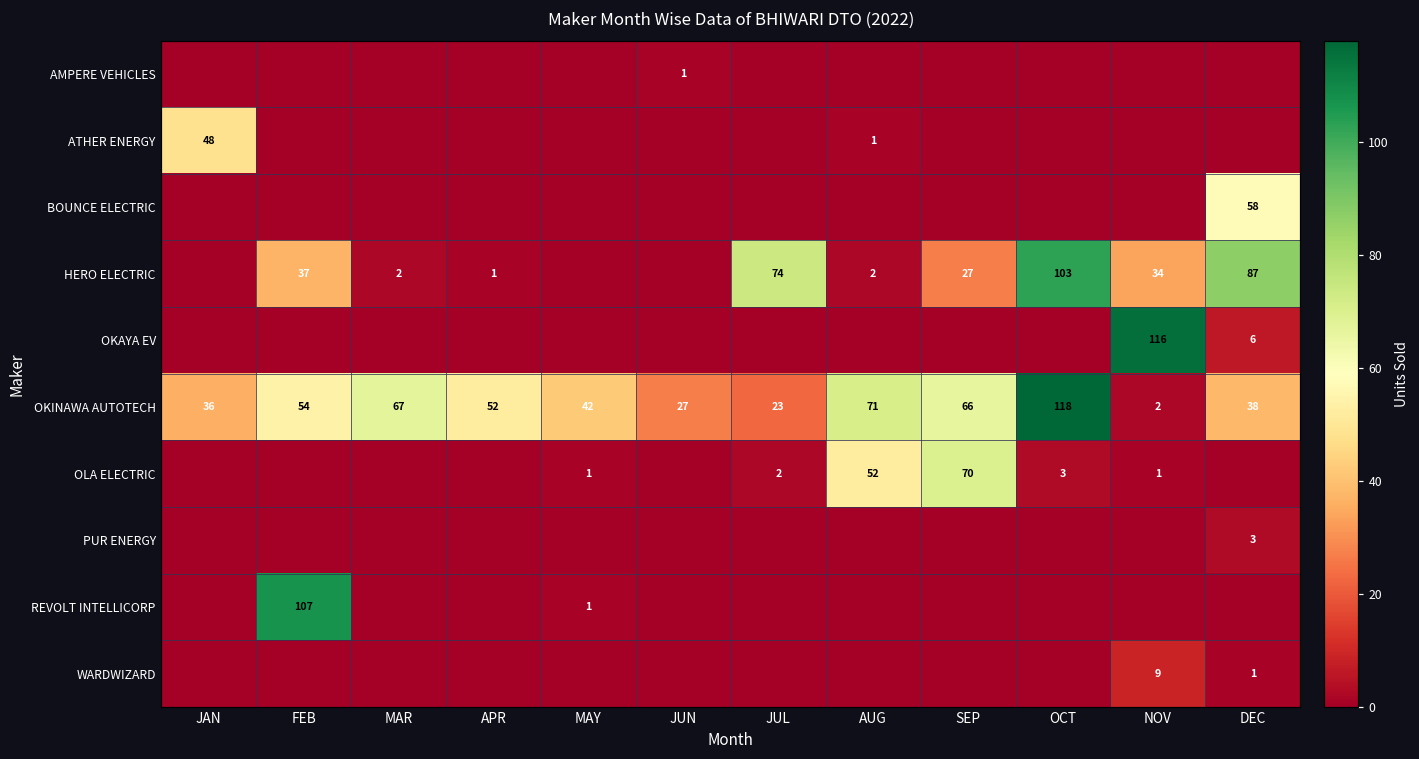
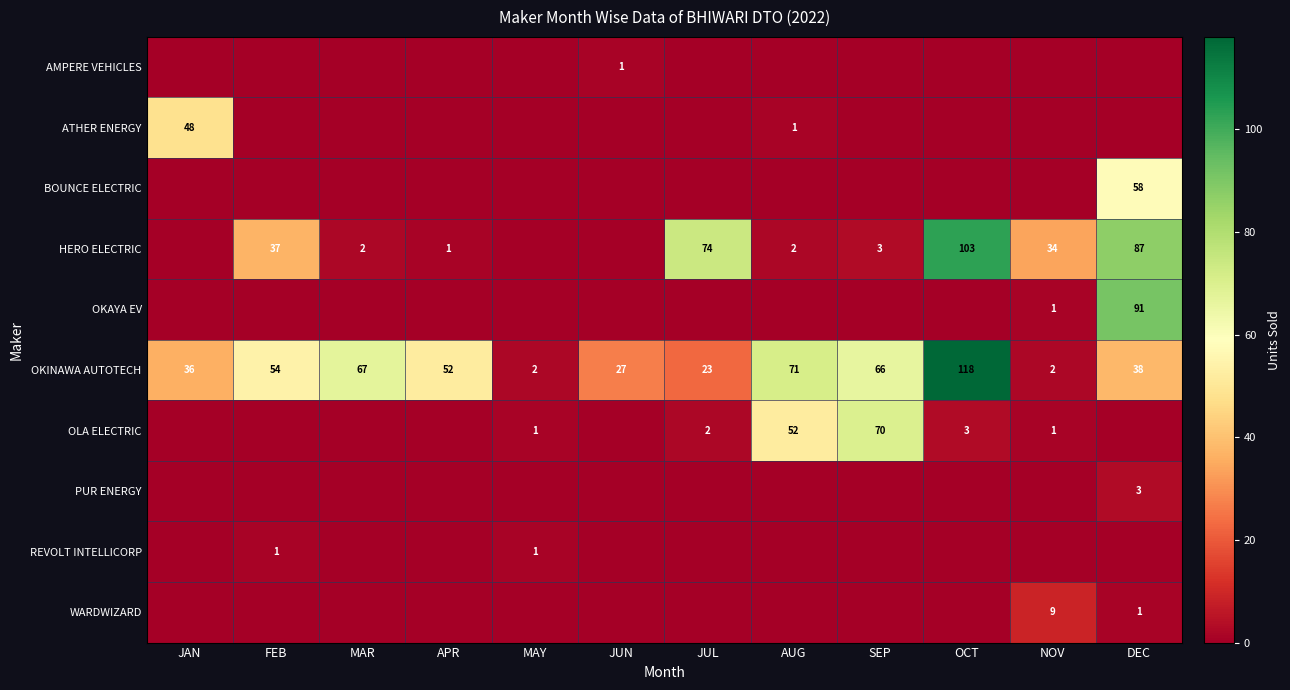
HERO ELECTRIC, SEP: 27 -> 3
OKAYA EV, NOV: 116 -> 1
OKAYA EV, DEC: 6 -> 91
OKINAWA AUTOTECH, MAY: 42 -> 2
REVOLT INTELLICORP, FEB: 107 -> 1
